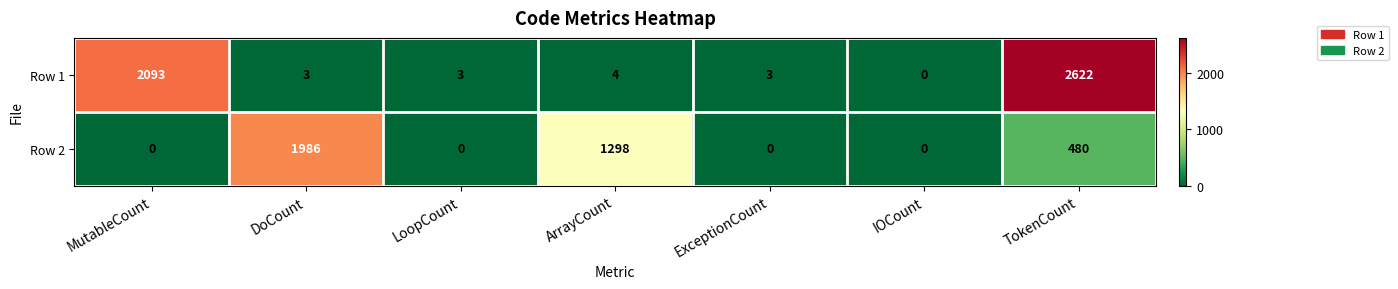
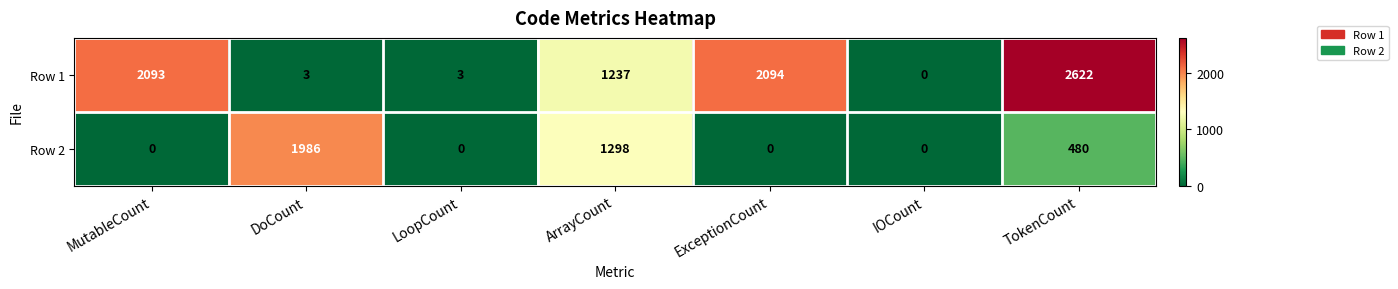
Row 1, ArrayCount: 4 -> 1237
Row 1, ExceptionCount: 3 -> 2094
